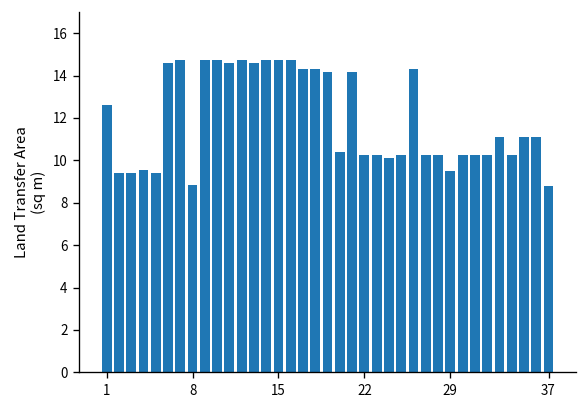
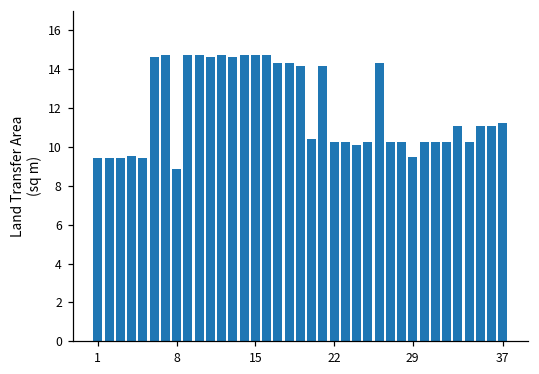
1: 12.6 -> 9.4
37: 8.8 -> 11.2
